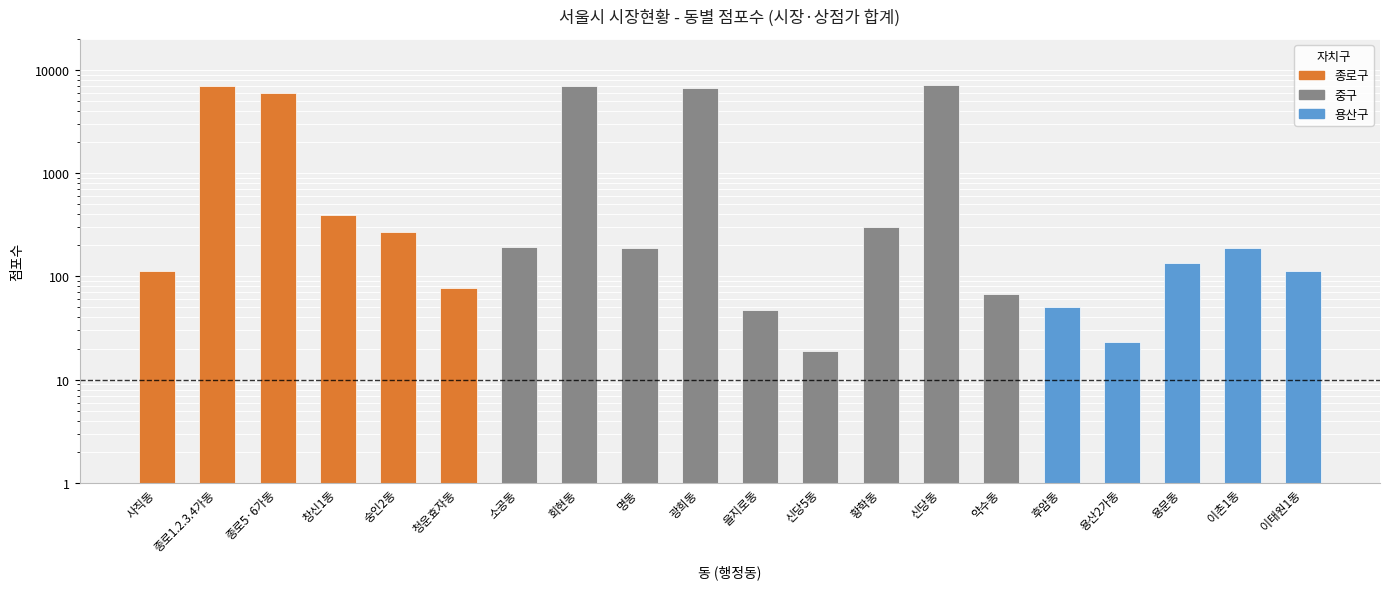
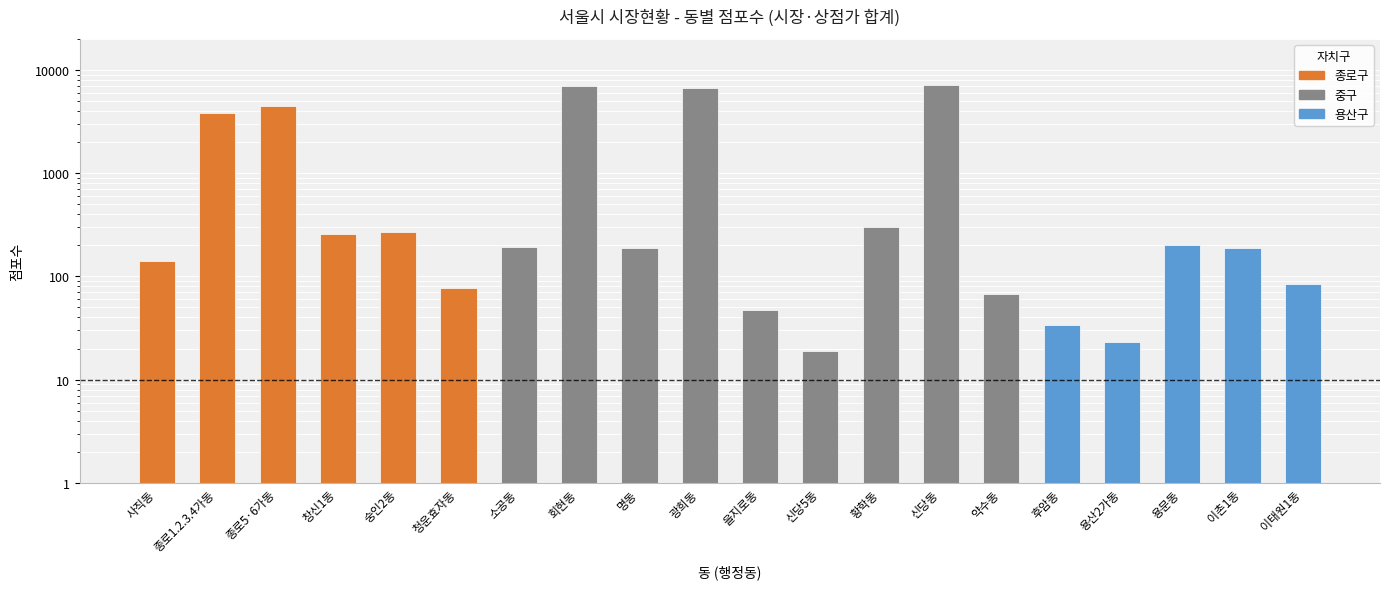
사직동: 110 -> 140
종로1.2.3.4가동: 7000 -> 3900
종로5·6가동: 6000 -> 4400
창신1동: 400 -> 260
후암동: 50 -> 34
용문동: 140 -> 200
이태원1동: 110 -> 80
